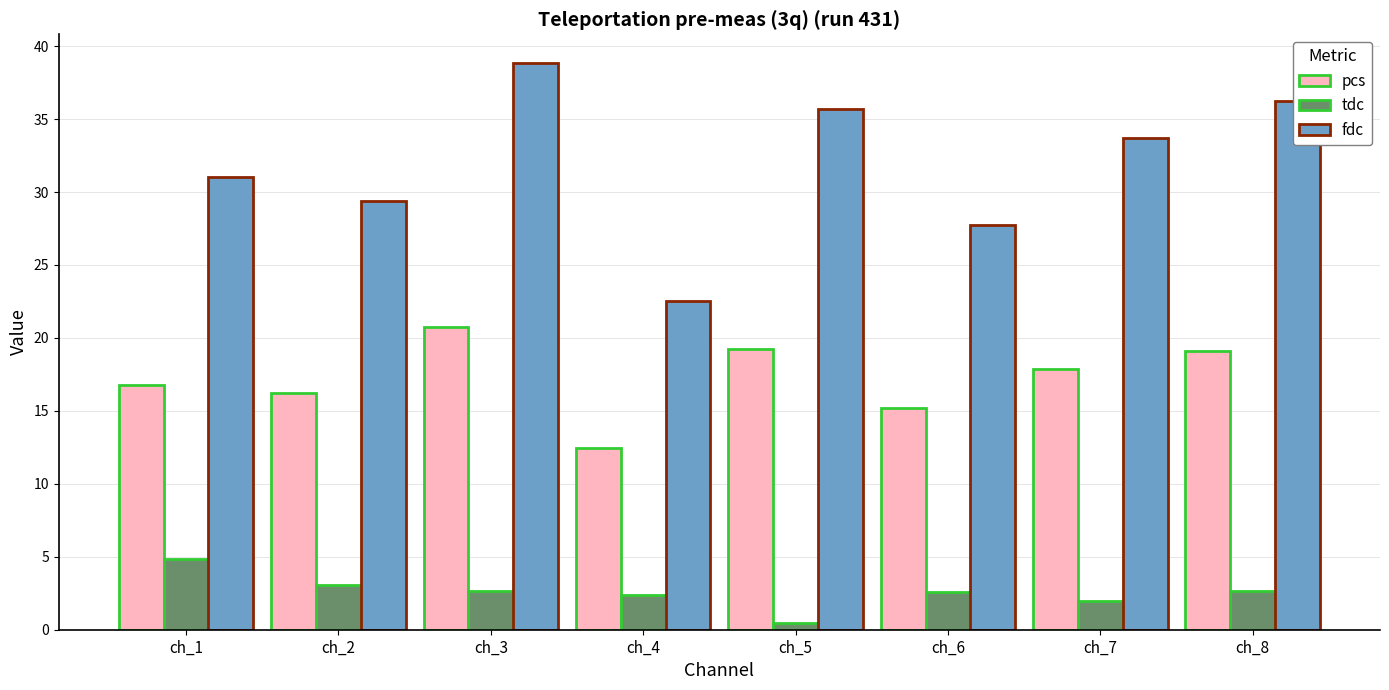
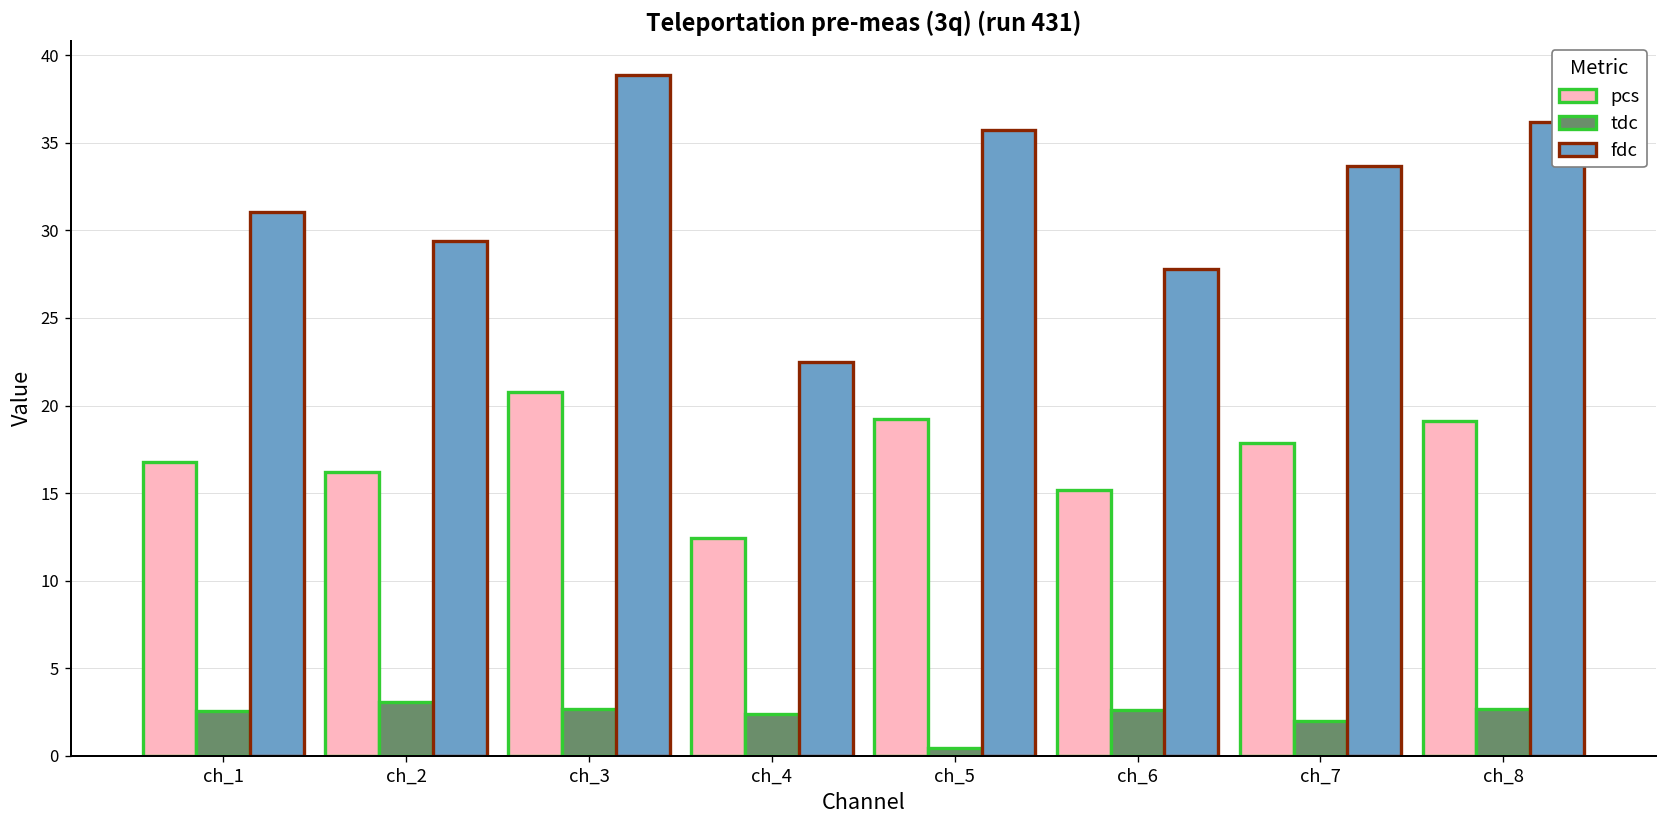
tdc, ch_1: 4.9 -> 2.5
